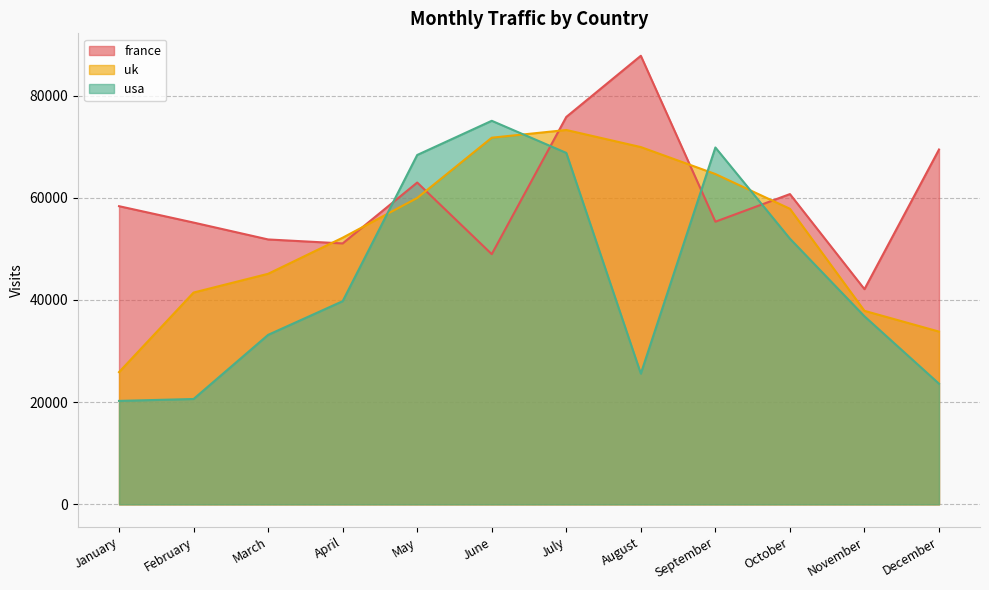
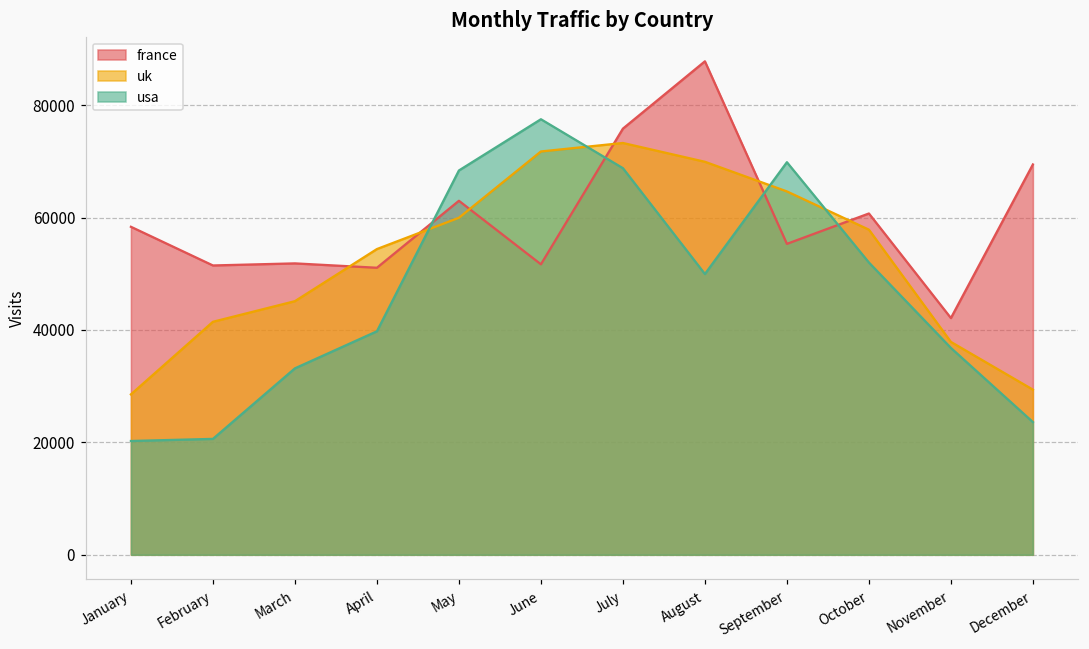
uk, January: 26000 -> 29000
france, February: 55000 -> 51000
uk, April: 52000 -> 54000
france, June: 49000 -> 52000
usa, June: 75000 -> 77000
usa, August: 26000 -> 50000
uk, December: 34000 -> 29000
